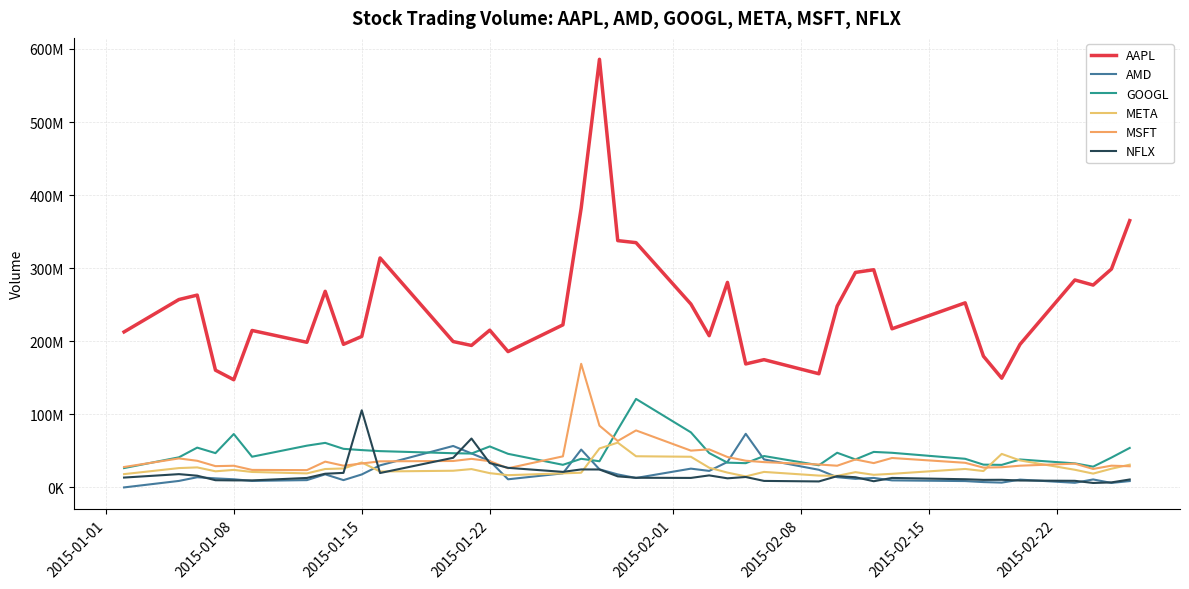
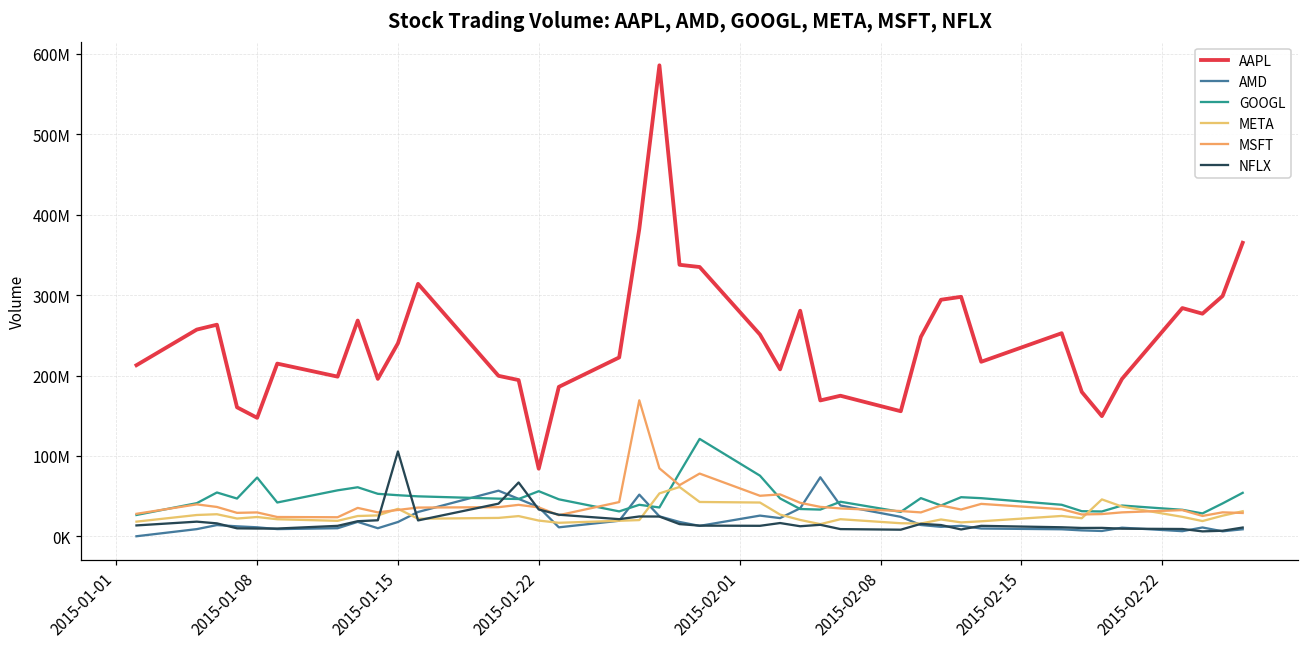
AAPL, 2015-01-15: 210000000 -> 240000000
AAPL, 2015-01-22: 220000000 -> 80000000
